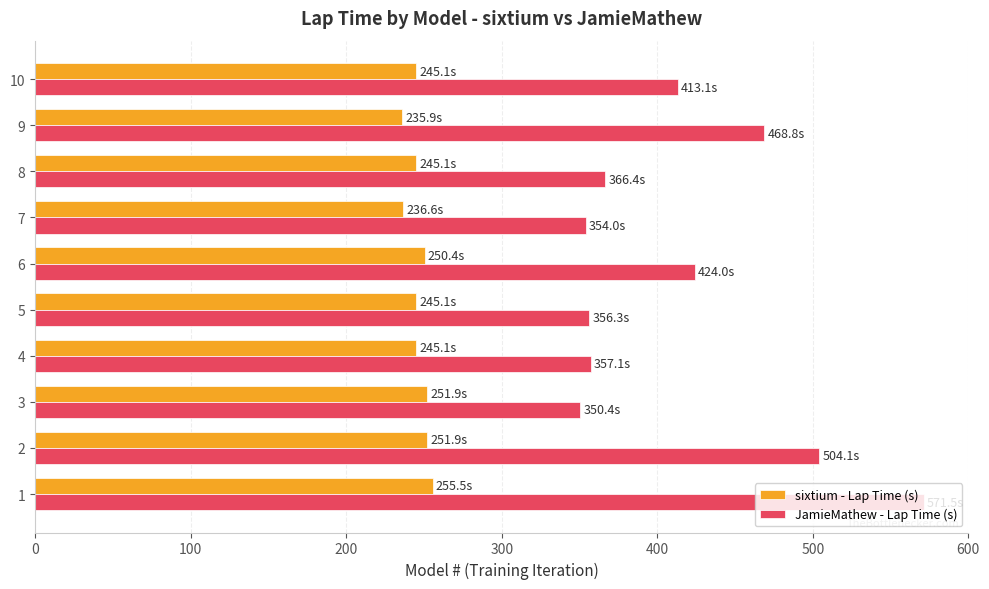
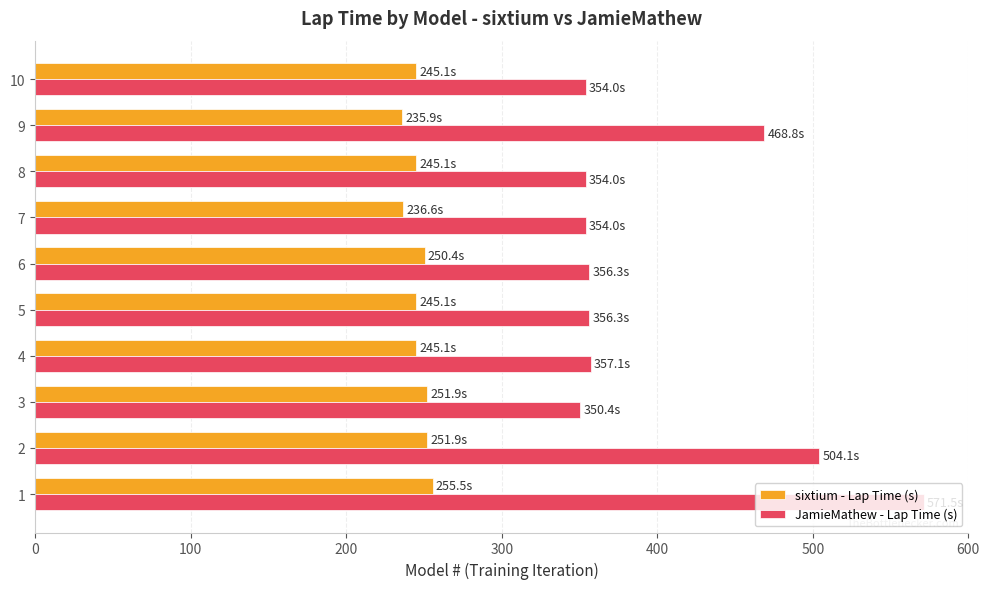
JamieMathew - Lap Time (s), 10: 413.1s -> 354.0s
JamieMathew - Lap Time (s), 8: 366.4s -> 354.0s
JamieMathew - Lap Time (s), 6: 424.0s -> 356.3s
